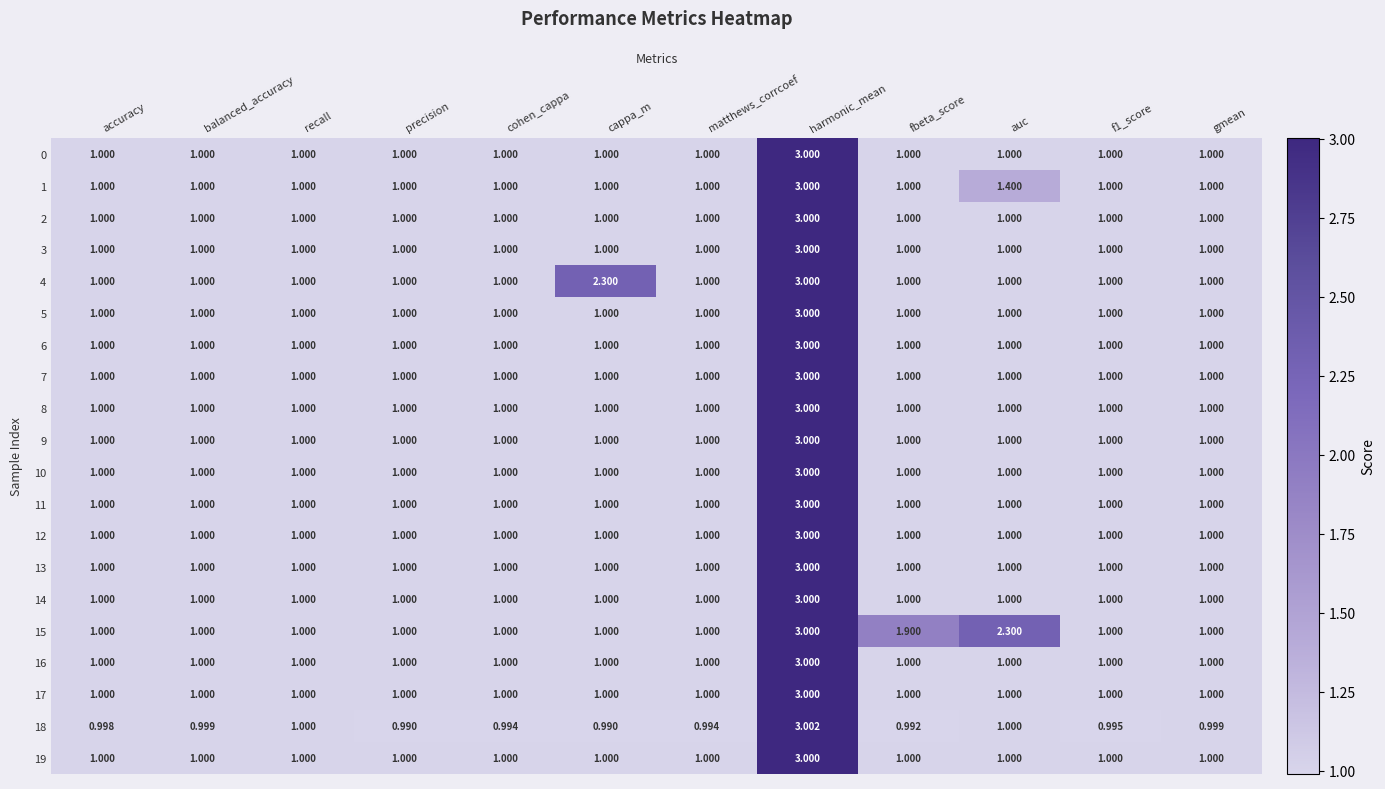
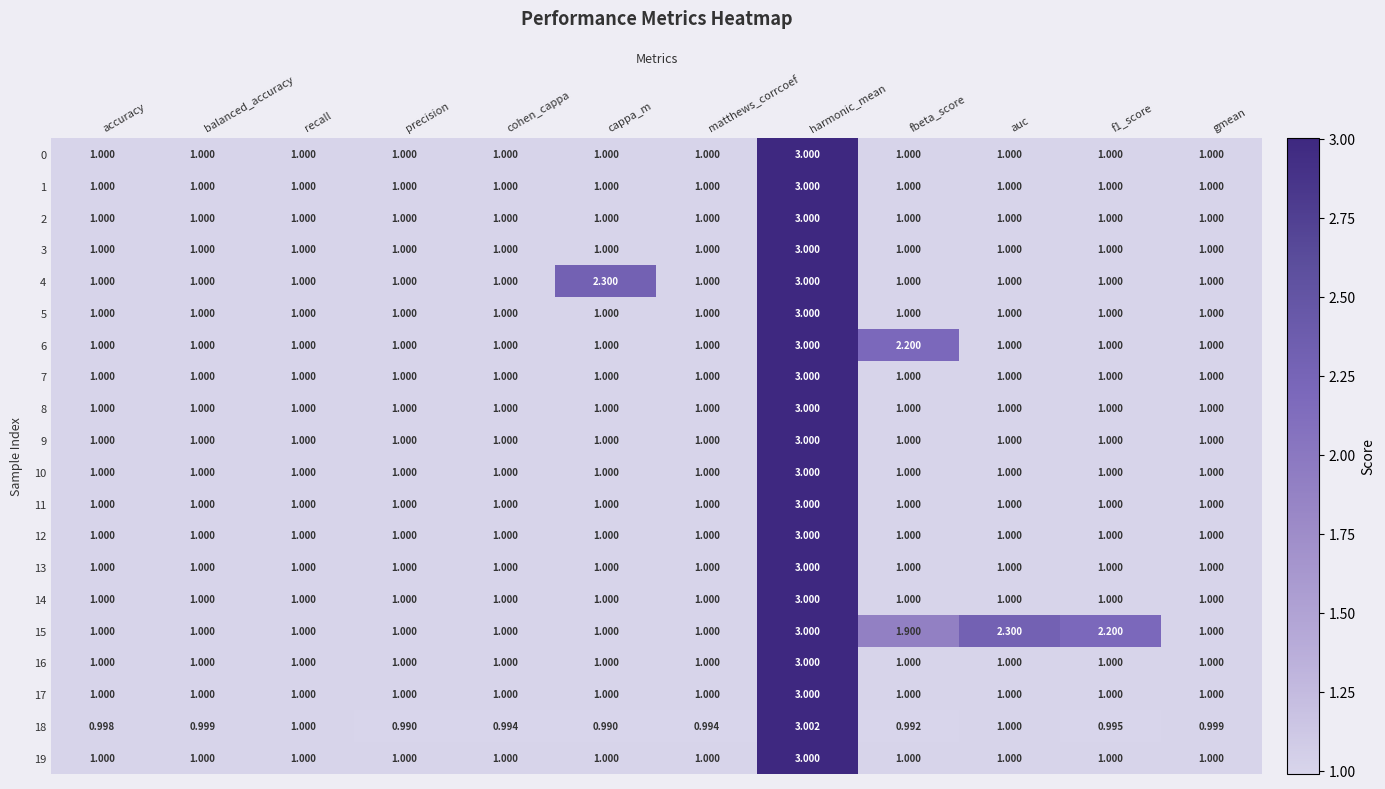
1, auc: 1.400 -> 1.000
6, fbeta_score: 1.000 -> 2.200
15, f1_score: 1.000 -> 2.200
